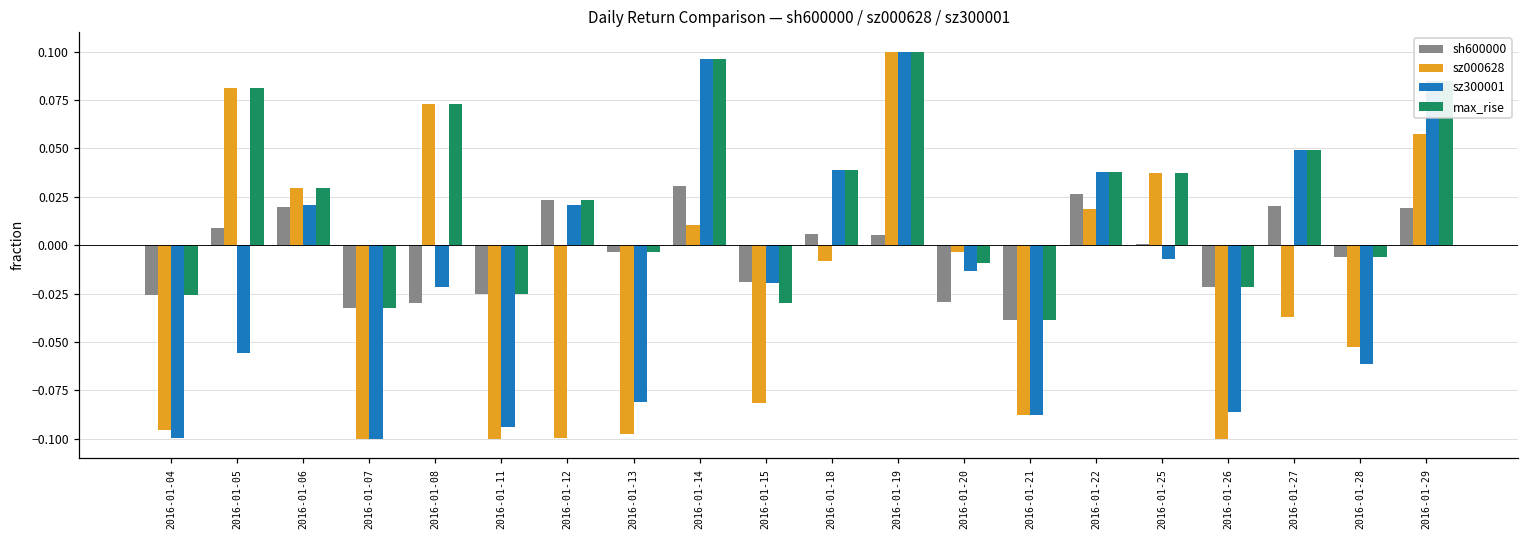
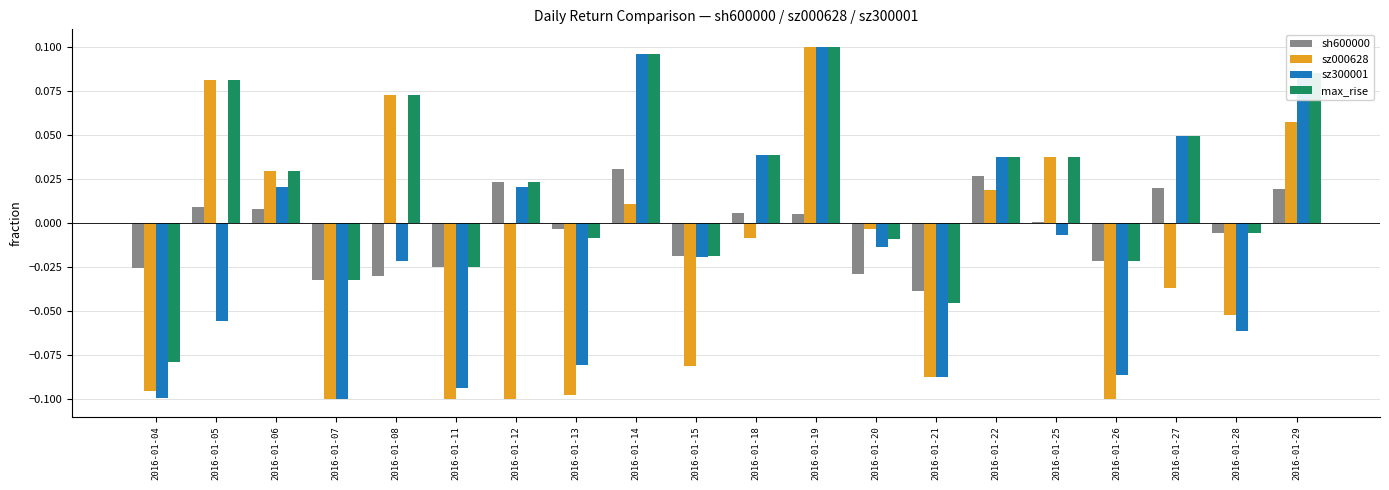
max_rise, 2016-01-04: -0.026 -> -0.079
sh600000, 2016-01-06: 0.020 -> 0.008
max_rise, 2016-01-13: -0.003 -> -0.009
max_rise, 2016-01-15: -0.030 -> -0.019
max_rise, 2016-01-21: -0.039 -> -0.045
